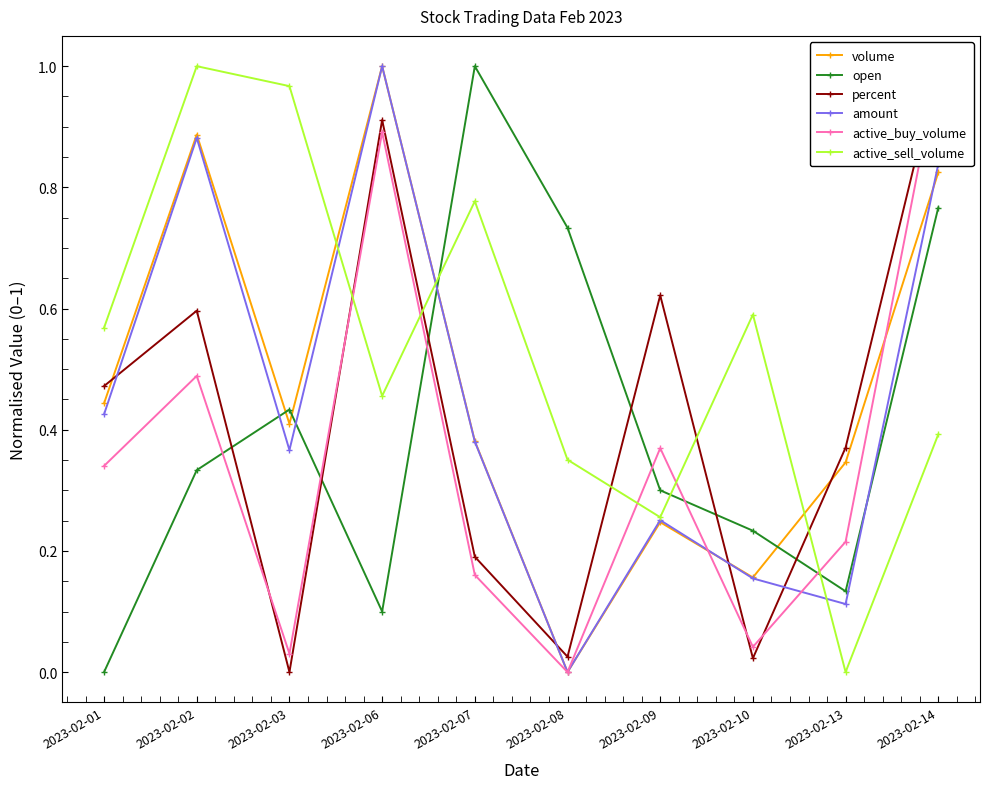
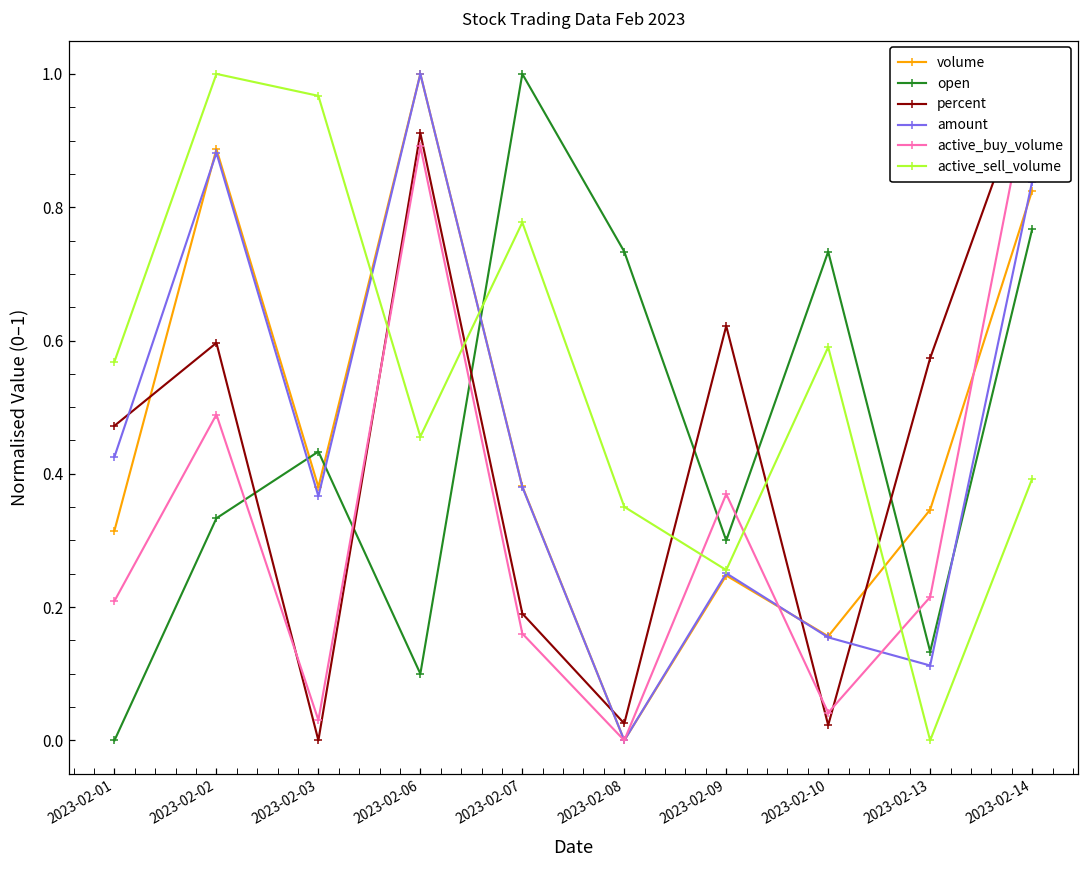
volume, 2023-02-01: 0.44 -> 0.31
active_buy_volume, 2023-02-01: 0.34 -> 0.21
volume, 2023-02-03: 0.41 -> 0.38
open, 2023-02-10: 0.23 -> 0.73
percent, 2023-02-13: 0.37 -> 0.57
